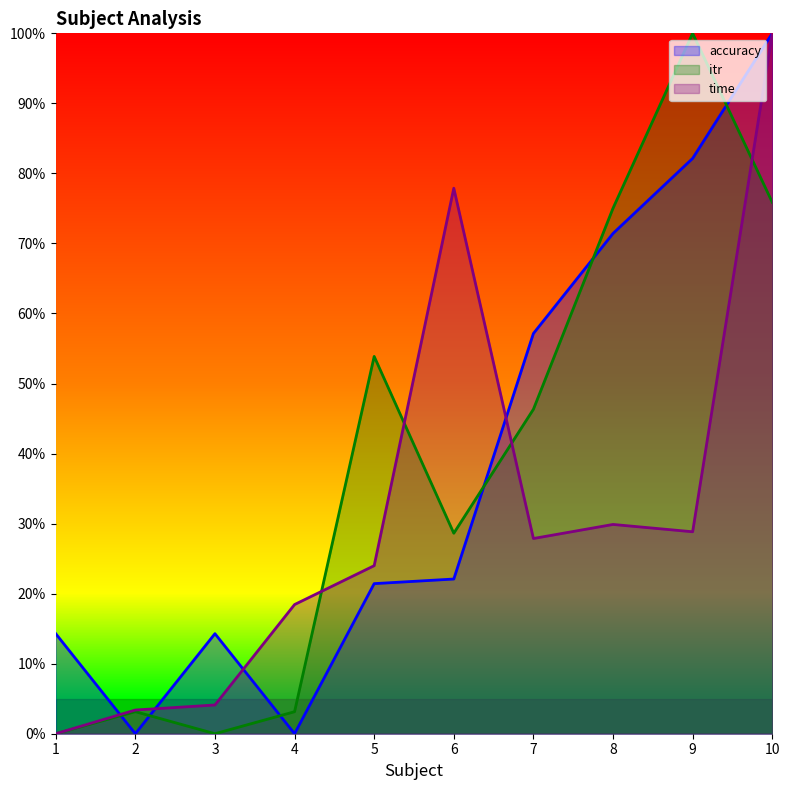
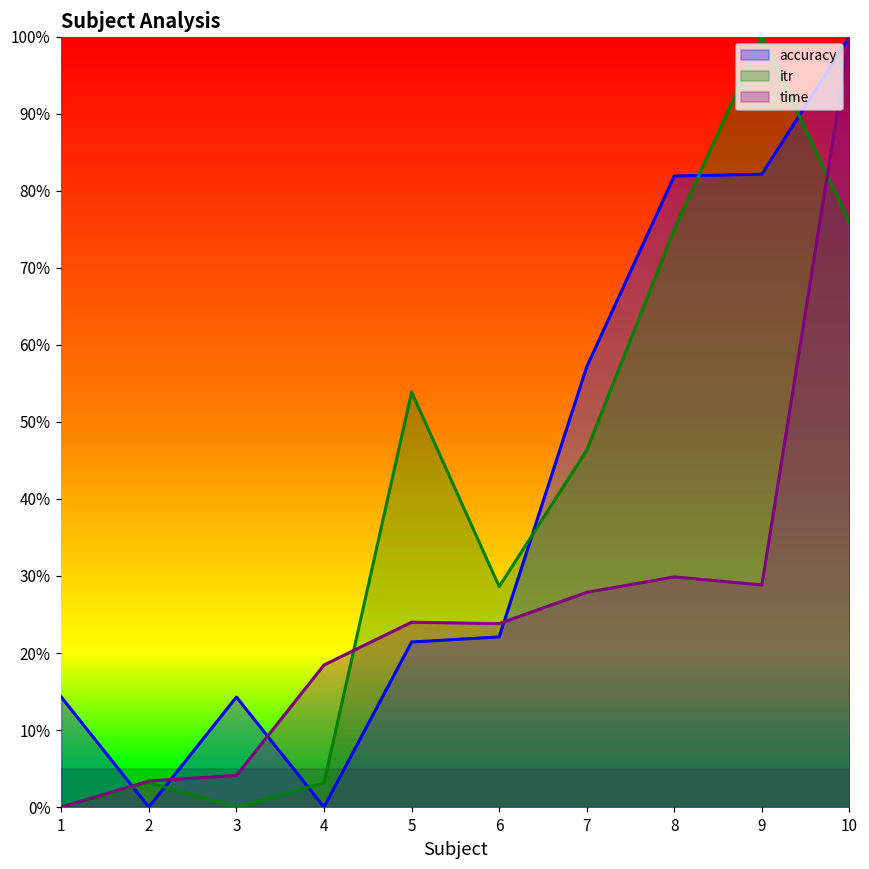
time, 6: 78% -> 24%
accuracy, 8: 71% -> 82%
